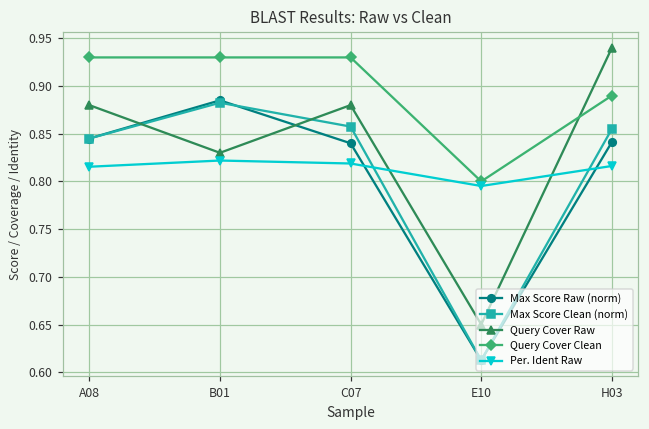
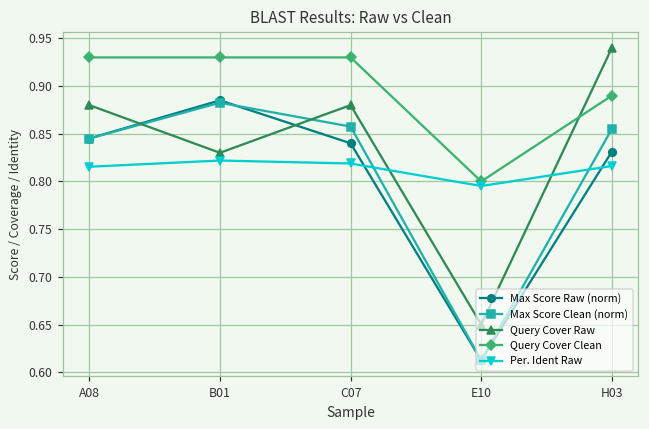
Max Score Raw (norm), H03: 0.84 -> 0.83
